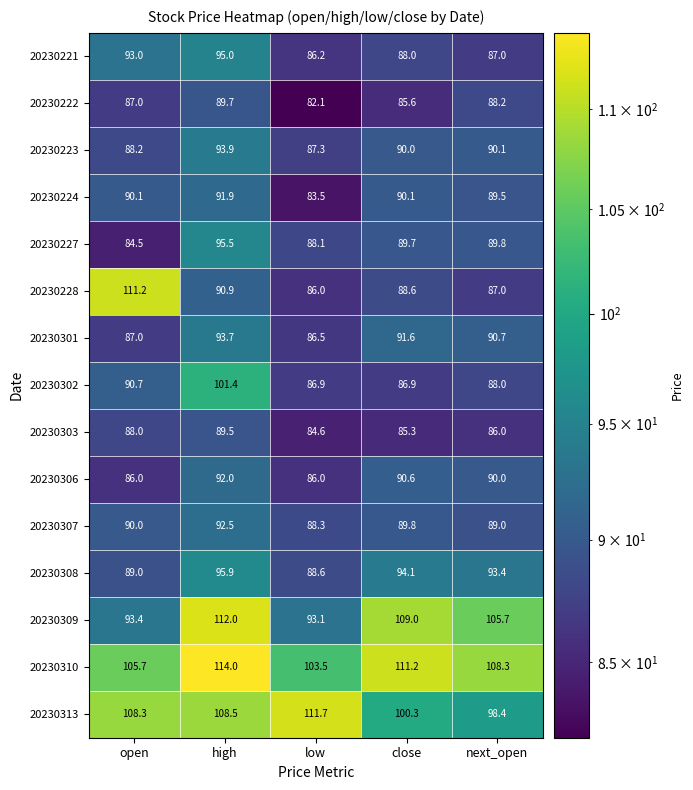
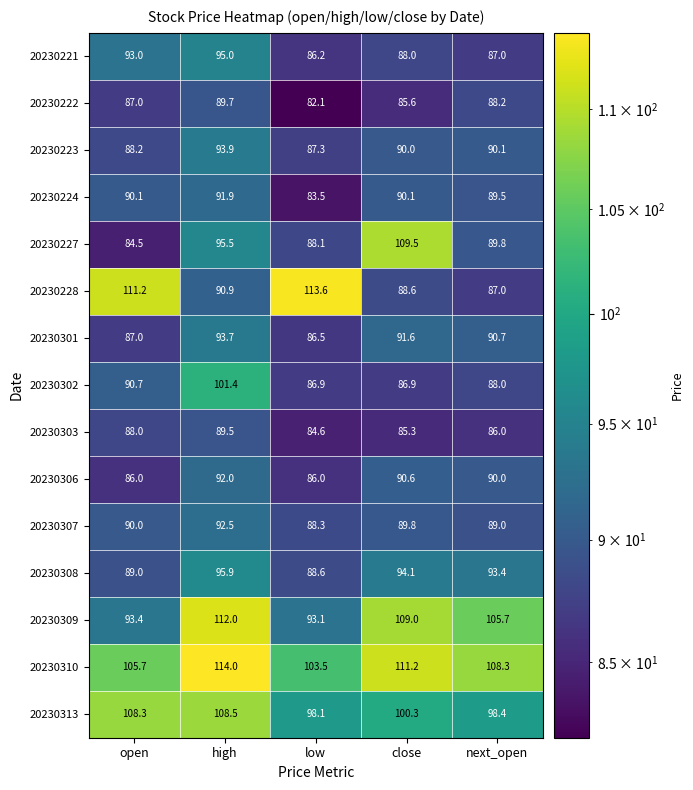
20230227, close: 89.7 -> 109.5
20230228, low: 86.0 -> 113.6
20230313, low: 111.7 -> 98.1
